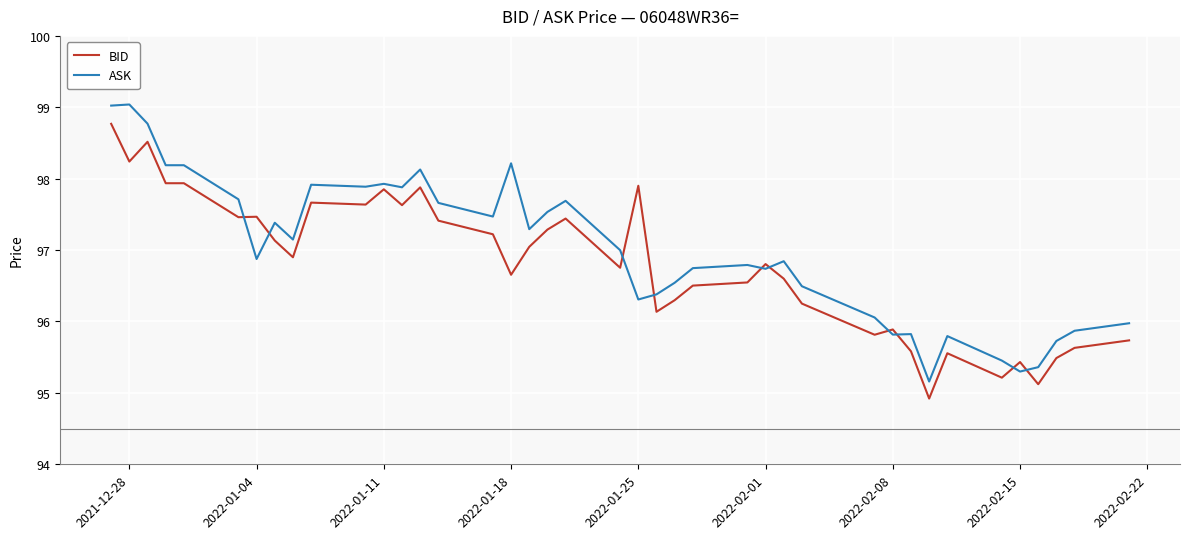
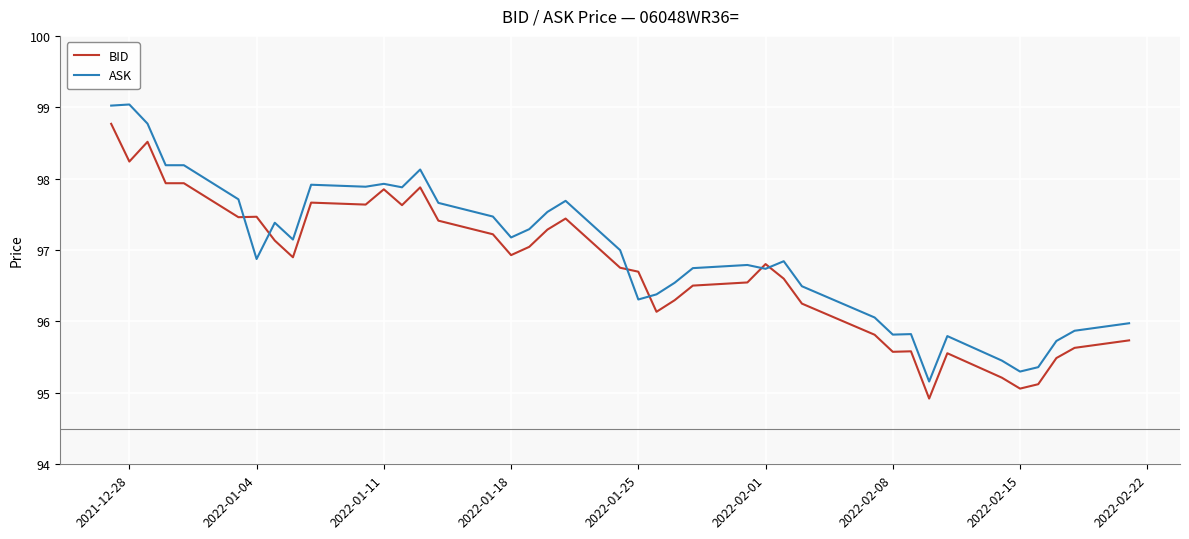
BID, 2022-01-18: 96.7 -> 96.9
ASK, 2022-01-18: 98.2 -> 97.2
BID, 2022-01-25: 97.9 -> 96.7
BID, 2022-02-08: 95.9 -> 95.6
BID, 2022-02-15: 95.4 -> 95.1
